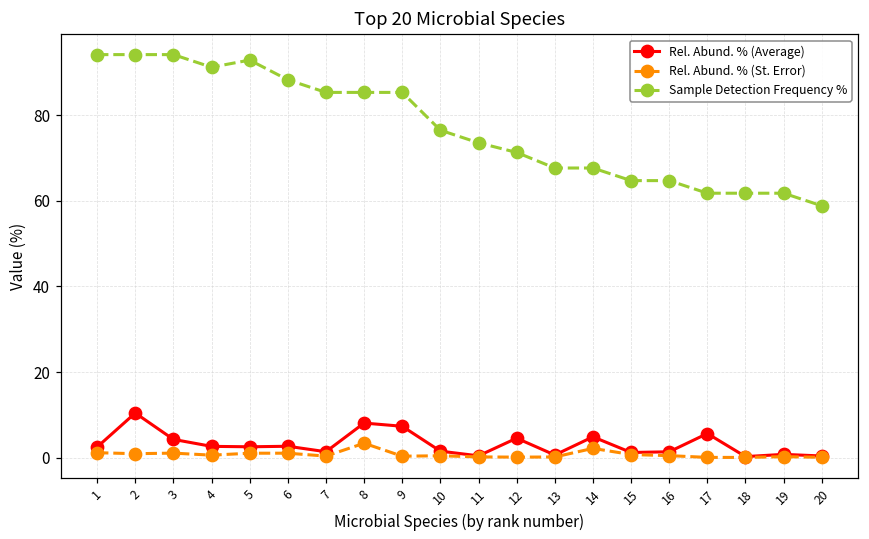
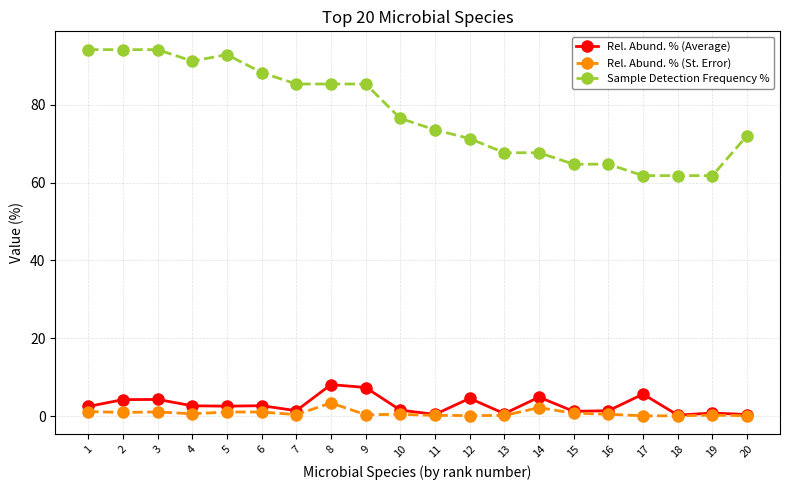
Rel. Abund. % (Average), 2: 10 -> 4
Sample Detection Frequency %, 20: 59 -> 72
